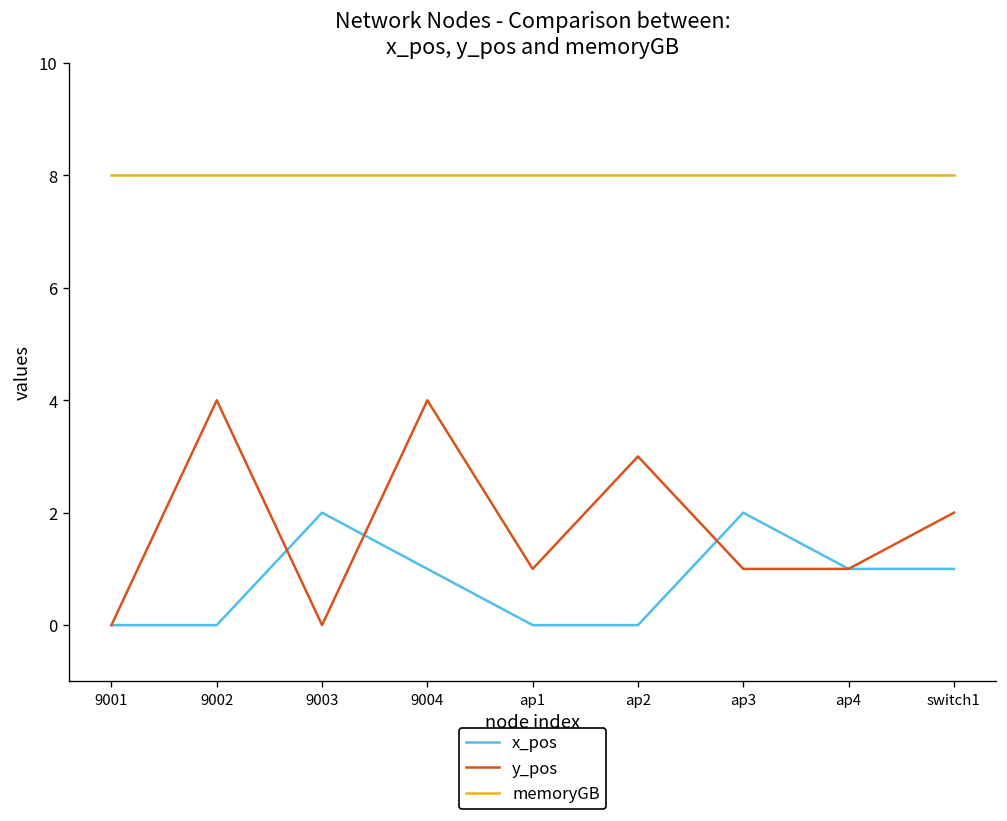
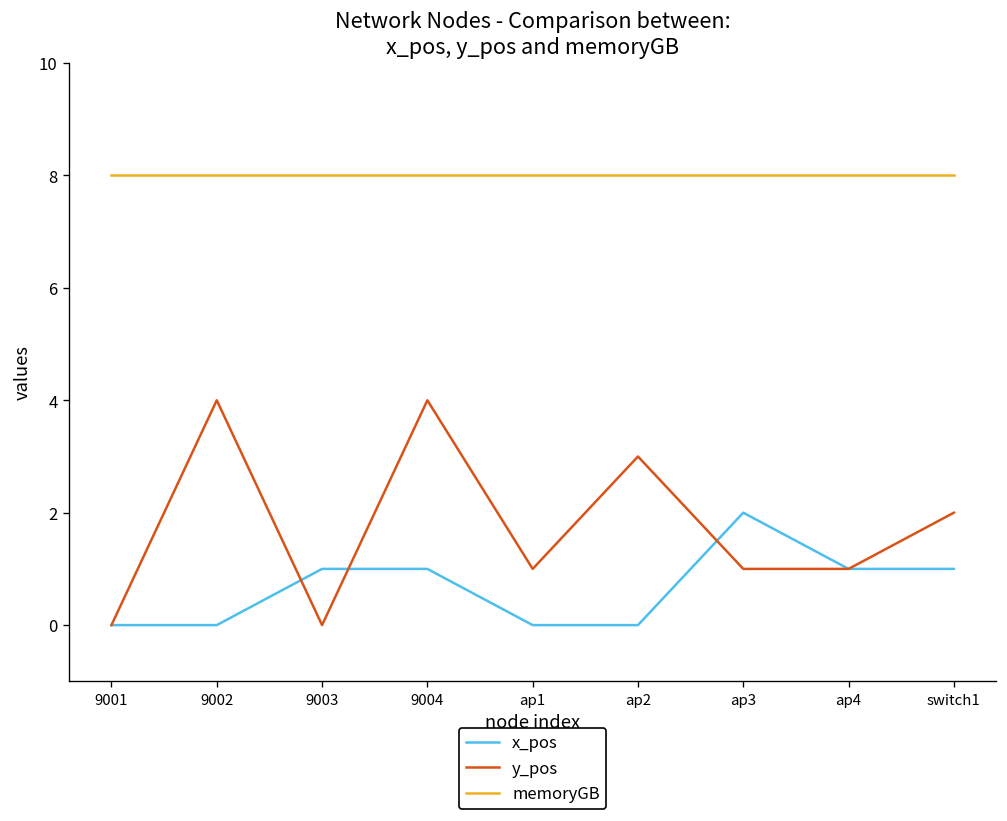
x_pos, 9003: 2 -> 1
